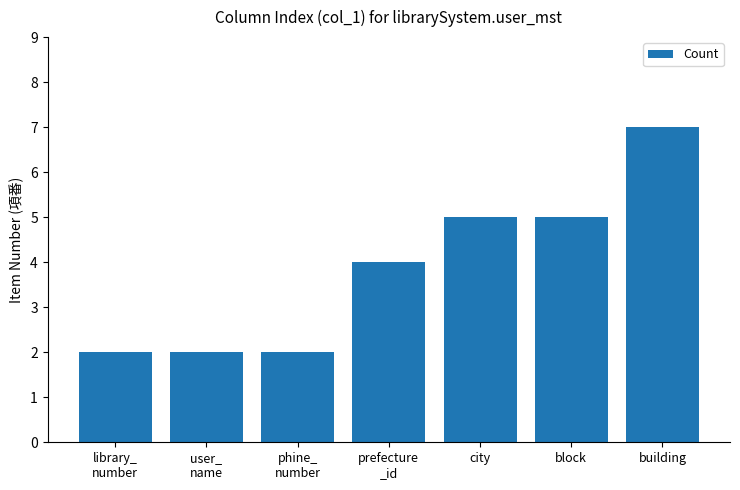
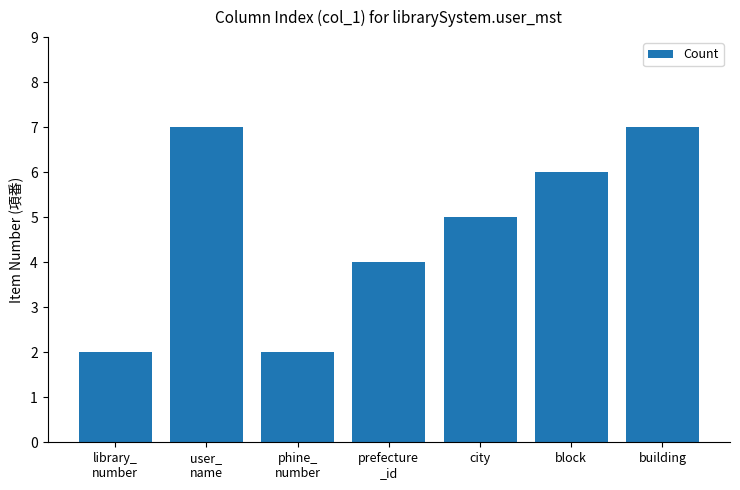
user_ name: 2 -> 7
block: 5 -> 6
